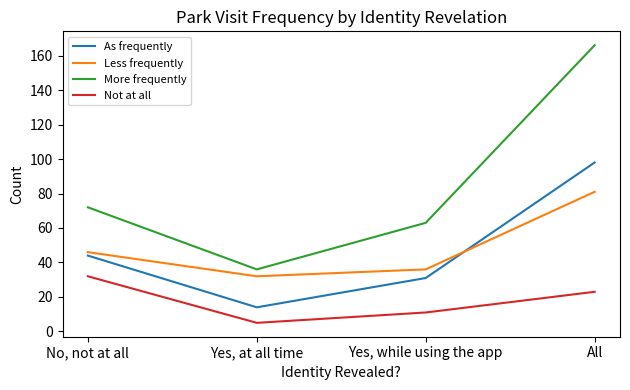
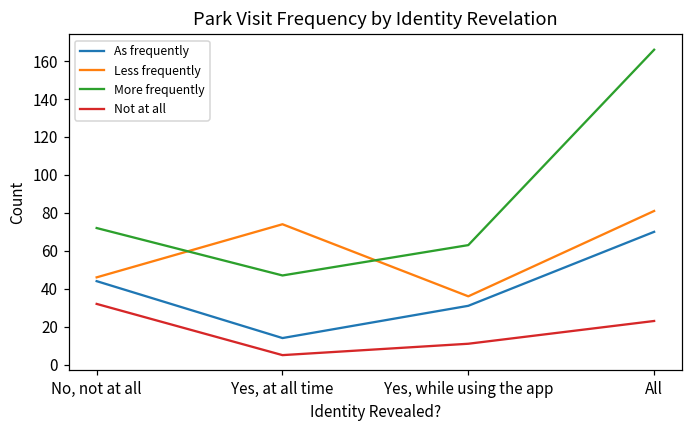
Less frequently, Yes, at all time: 32 -> 74
More frequently, Yes, at all time: 36 -> 47
As frequently, All: 98 -> 70
